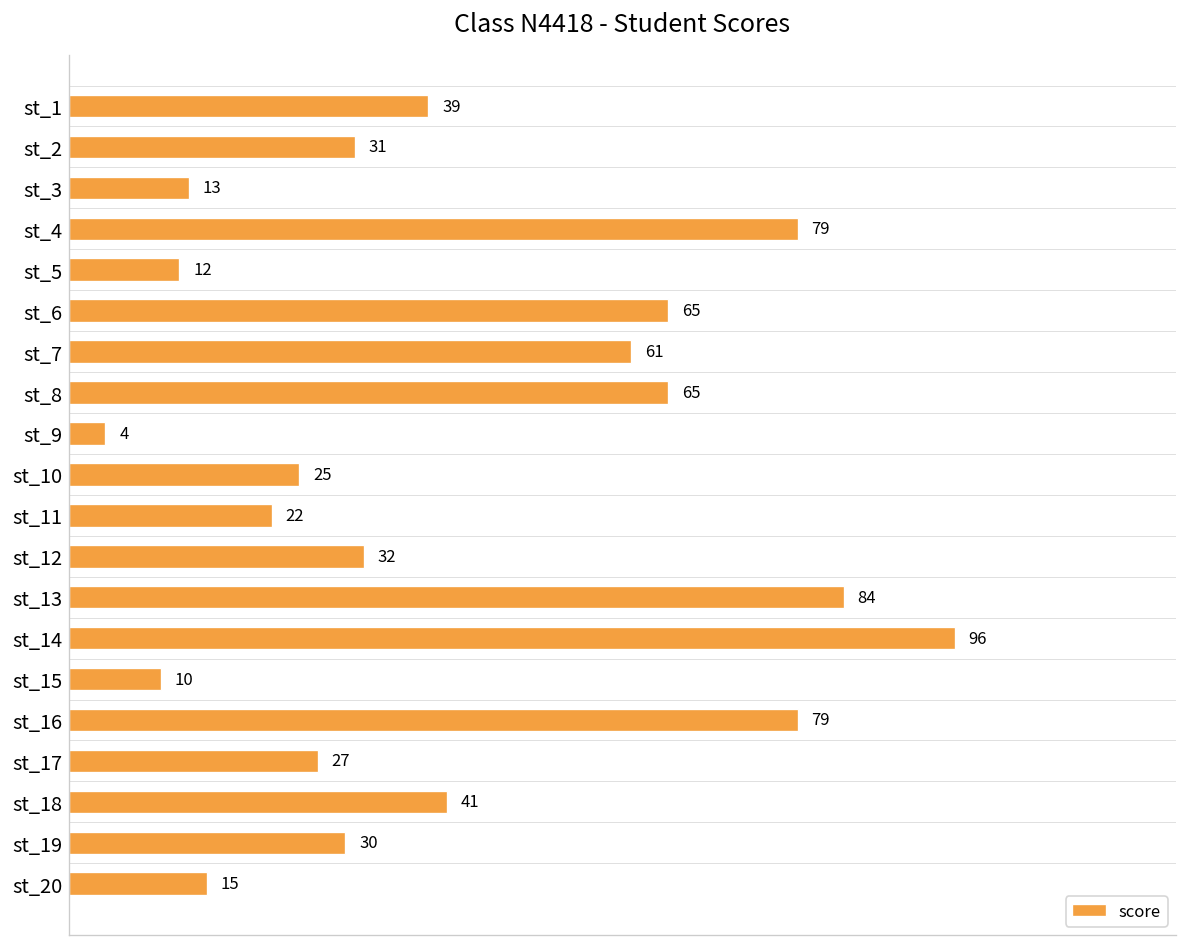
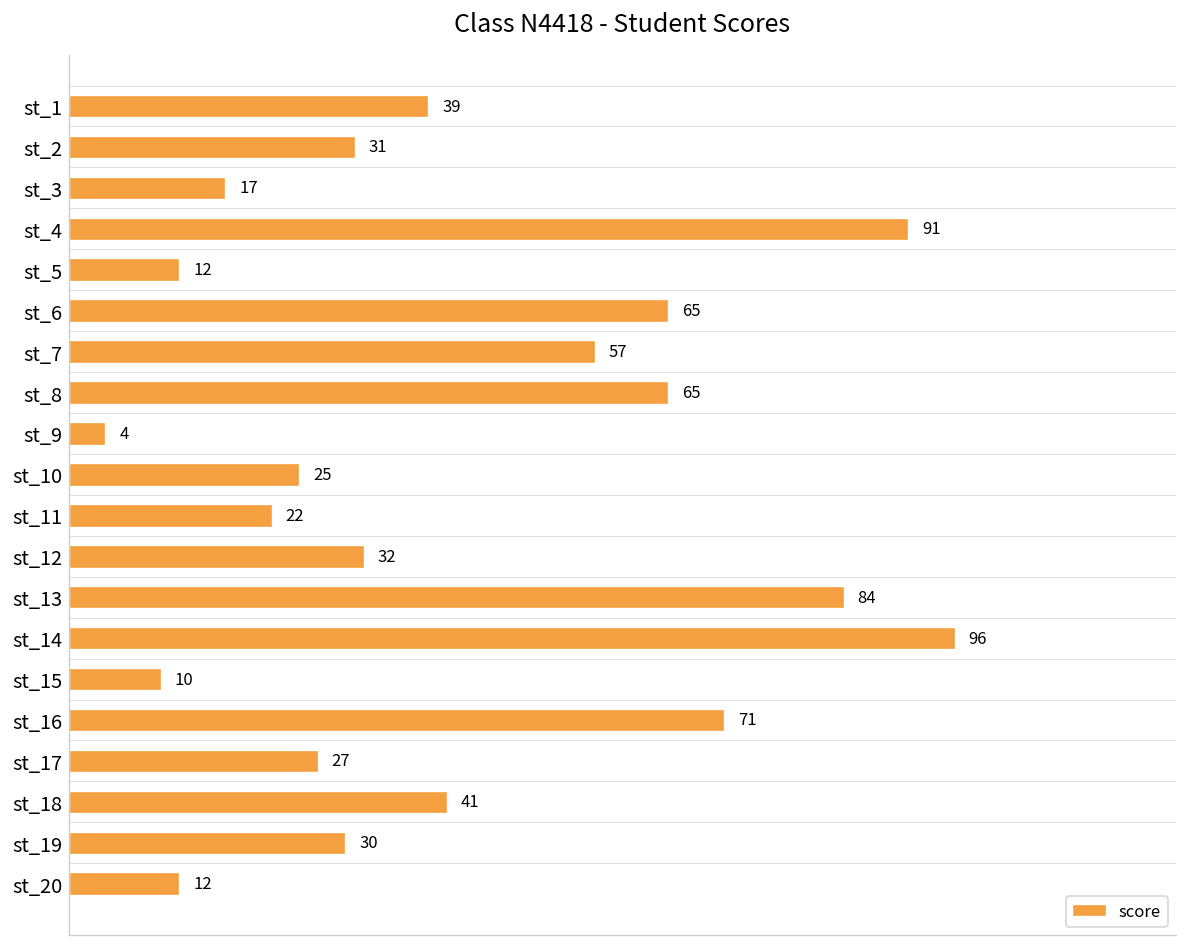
st_3: 13 -> 17
st_4: 79 -> 91
st_7: 61 -> 57
st_16: 79 -> 71
st_20: 15 -> 12
